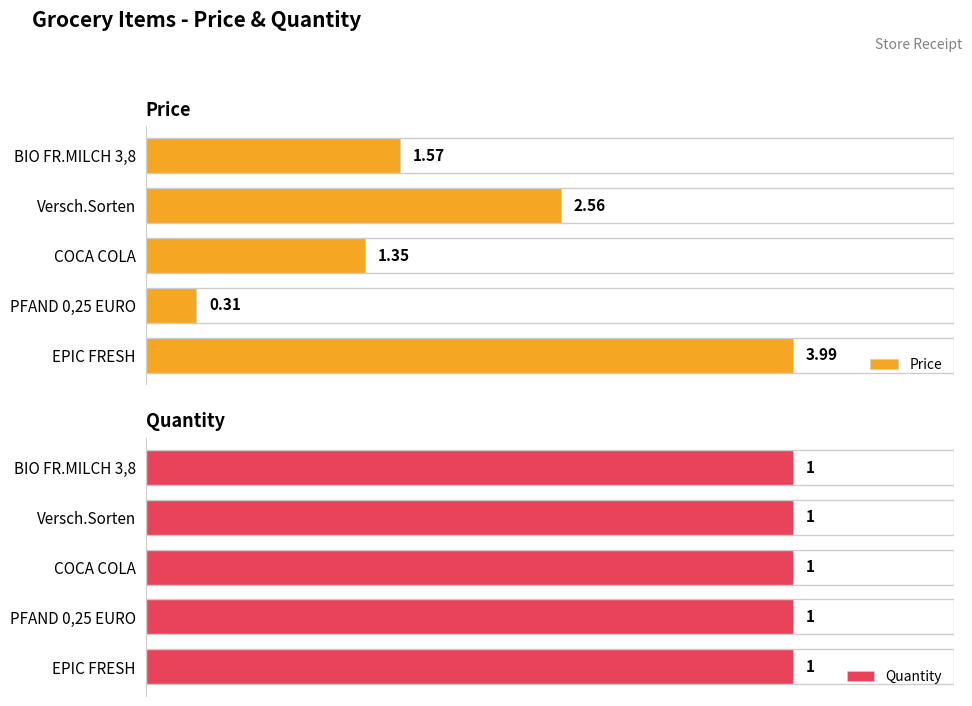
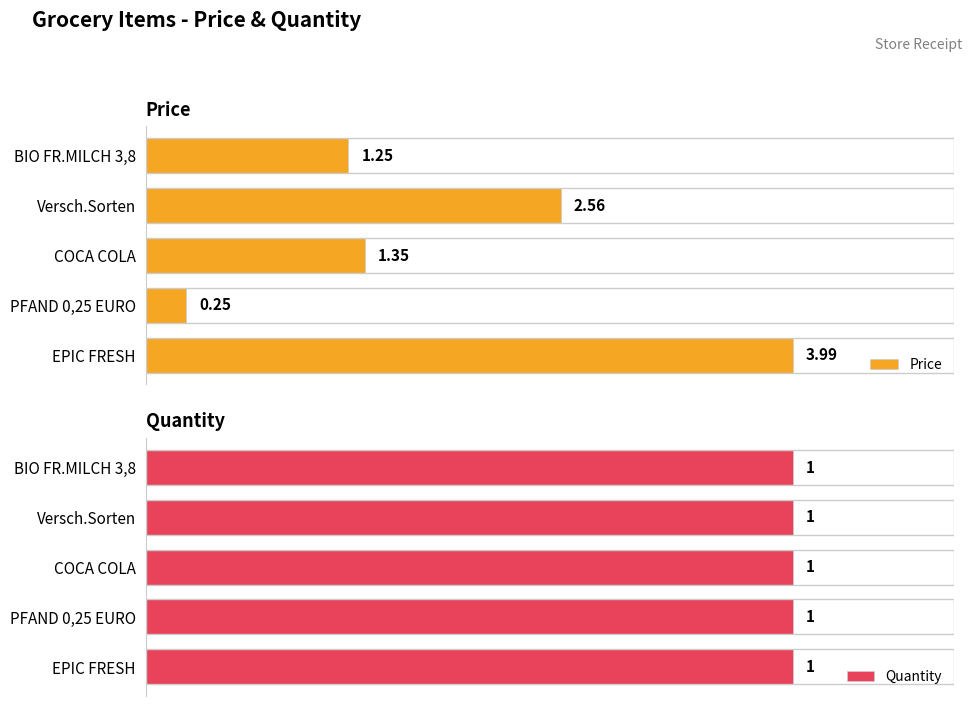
Price, BIO FR.MILCH 3,8: 1.57 -> 1.25
Price, PFAND 0,25 EURO: 0.31 -> 0.25
